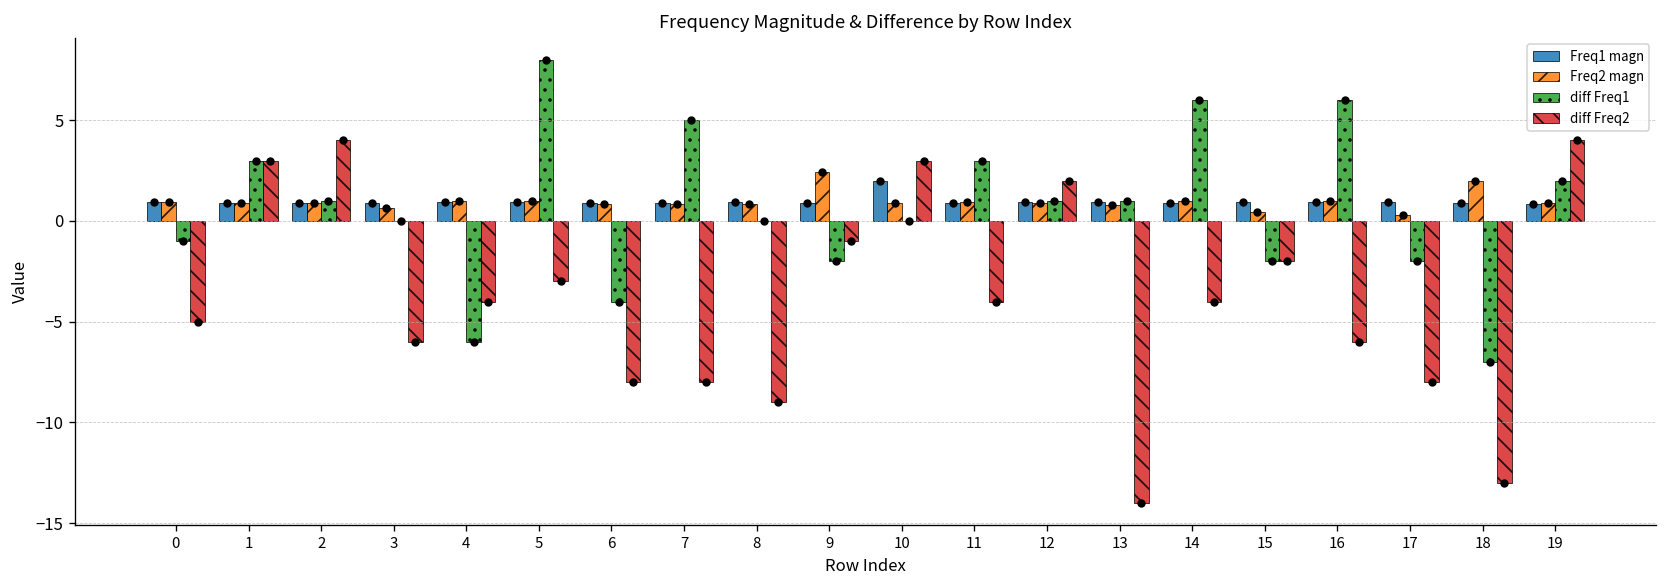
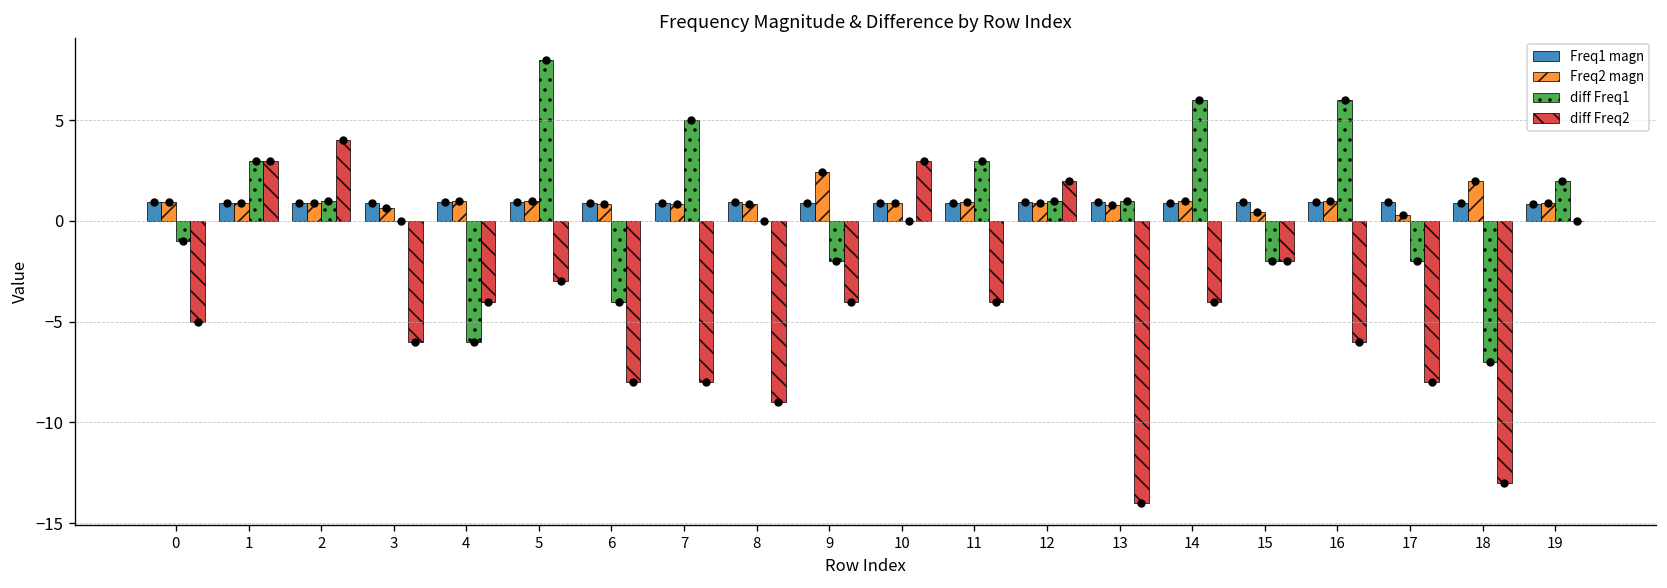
diff Freq2, 9: -1 -> -4
Freq1 magn, 10: 2.0 -> 0.9
diff Freq2, 19: 4 -> 0
